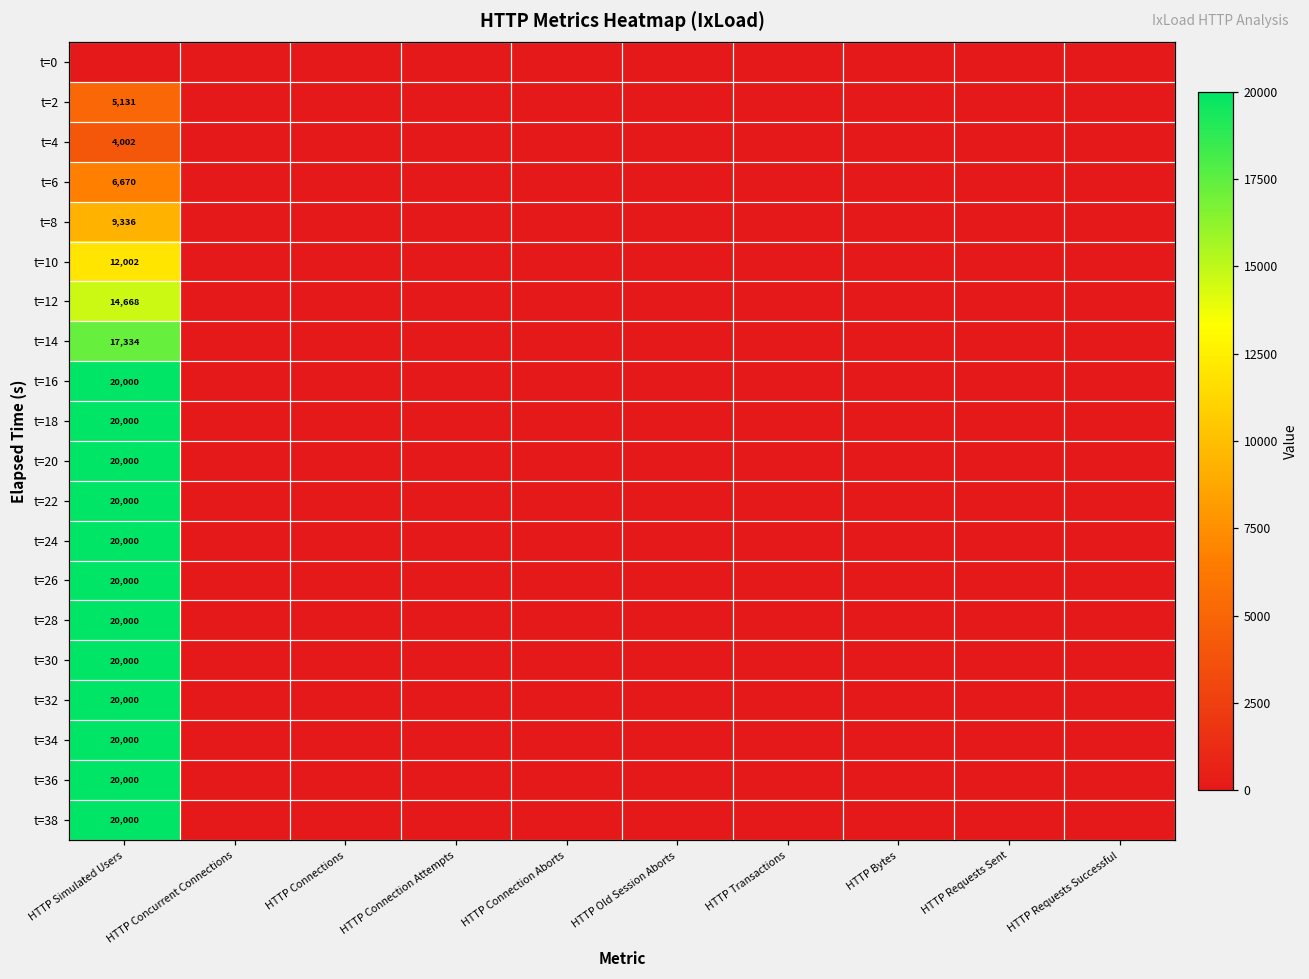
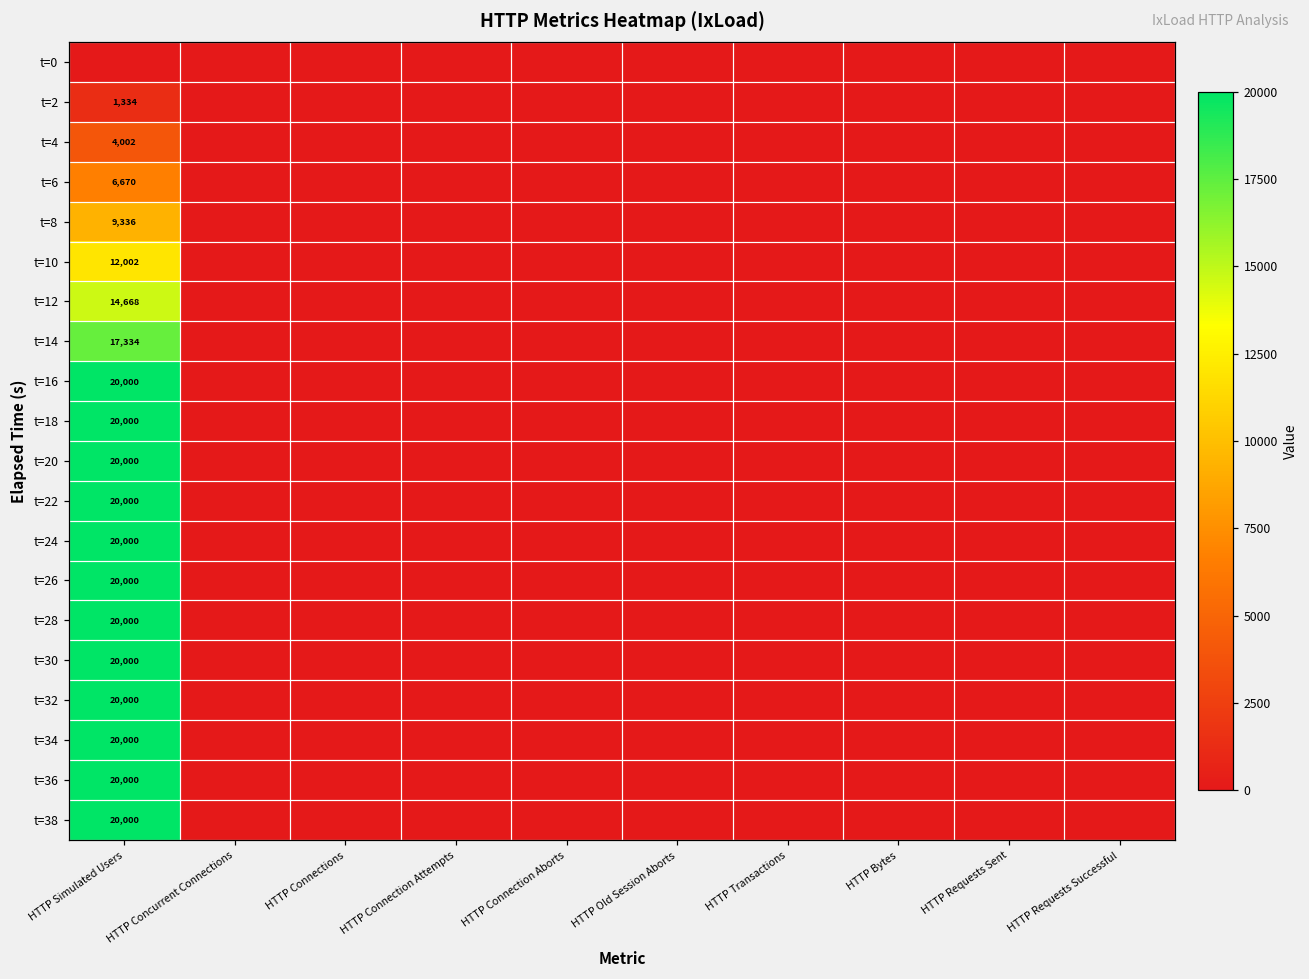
t=2, HTTP Simulated Users: 5,131 -> 1,334
